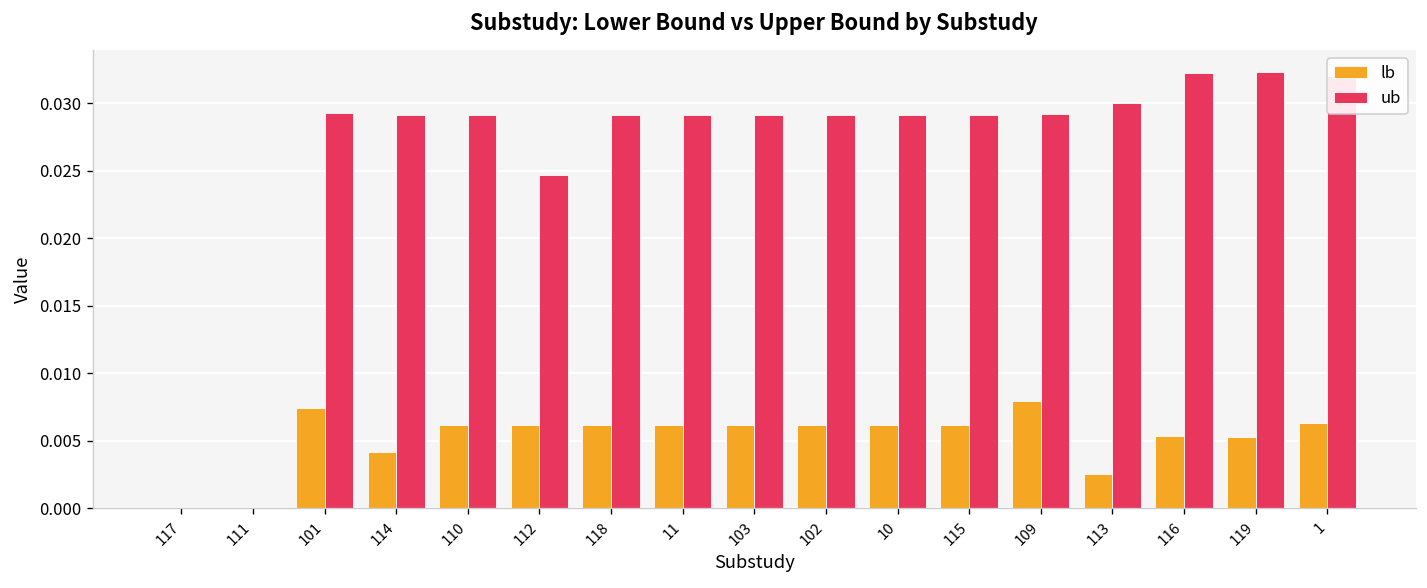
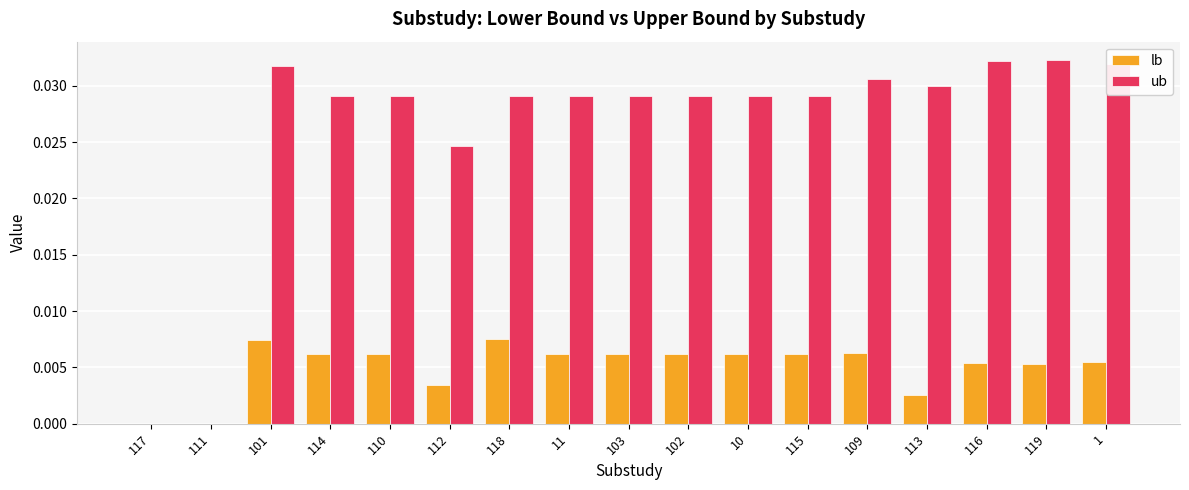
ub, 101: 0.0292 -> 0.0318
lb, 114: 0.0041 -> 0.0061
lb, 112: 0.0062 -> 0.0035
lb, 118: 0.0062 -> 0.0075
lb, 109: 0.0080 -> 0.0063
ub, 109: 0.0292 -> 0.0306
lb, 1: 0.0063 -> 0.0055
